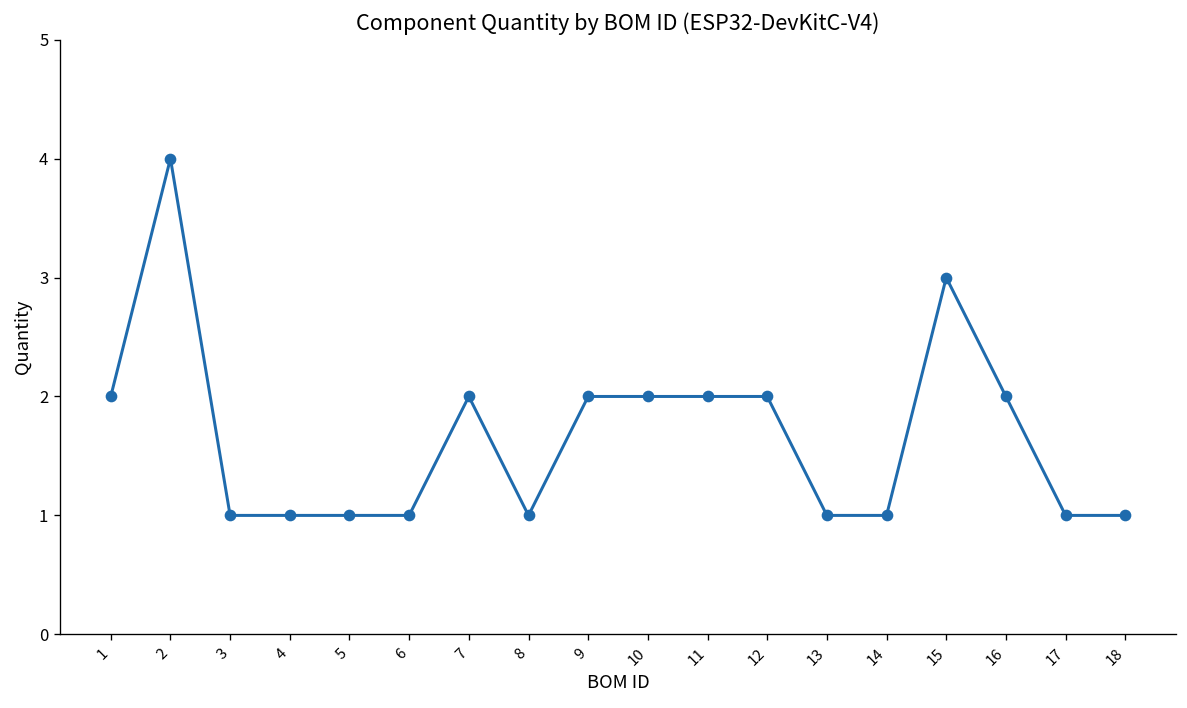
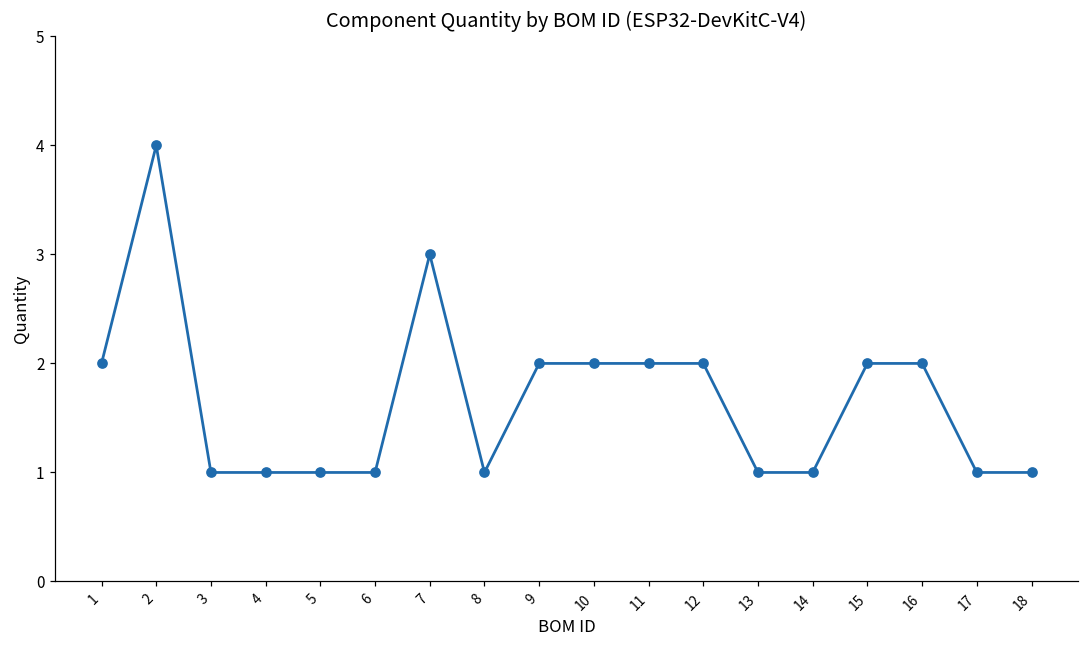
7: 2 -> 3
15: 3 -> 2
